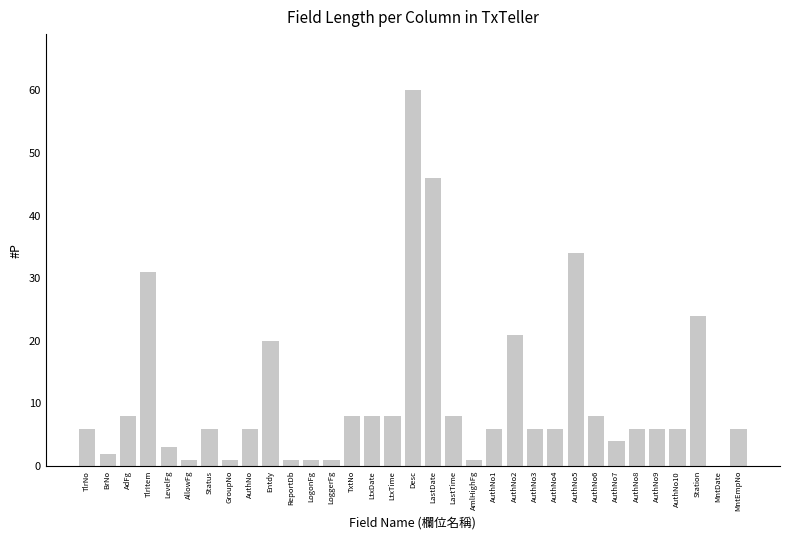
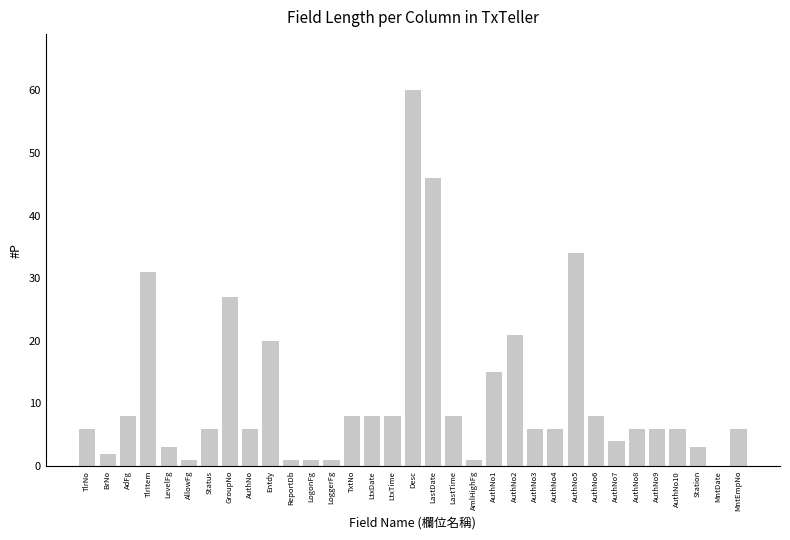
GroupNo: 1 -> 27
AuthNo1: 6 -> 15
Station: 24 -> 3
